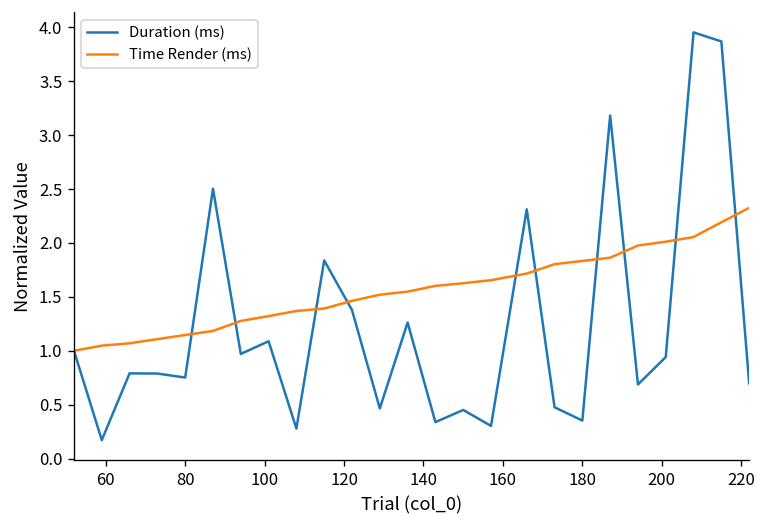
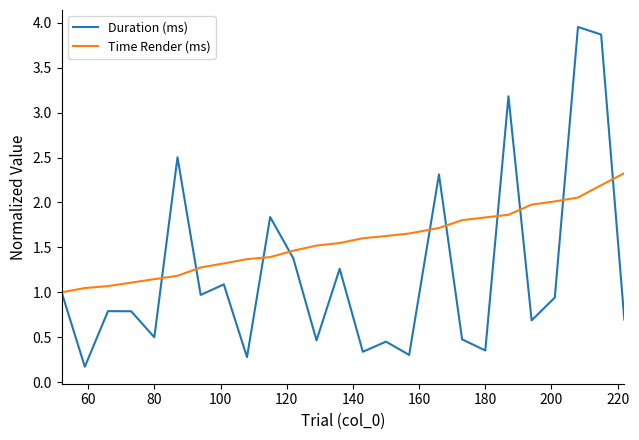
Duration (ms), 80: 0.8 -> 0.5
